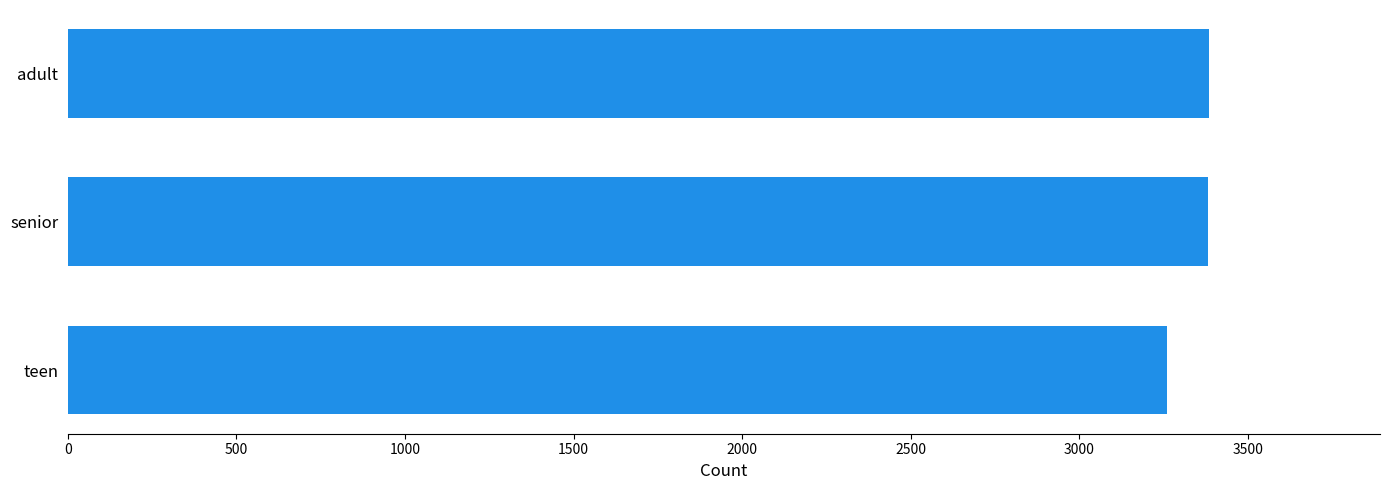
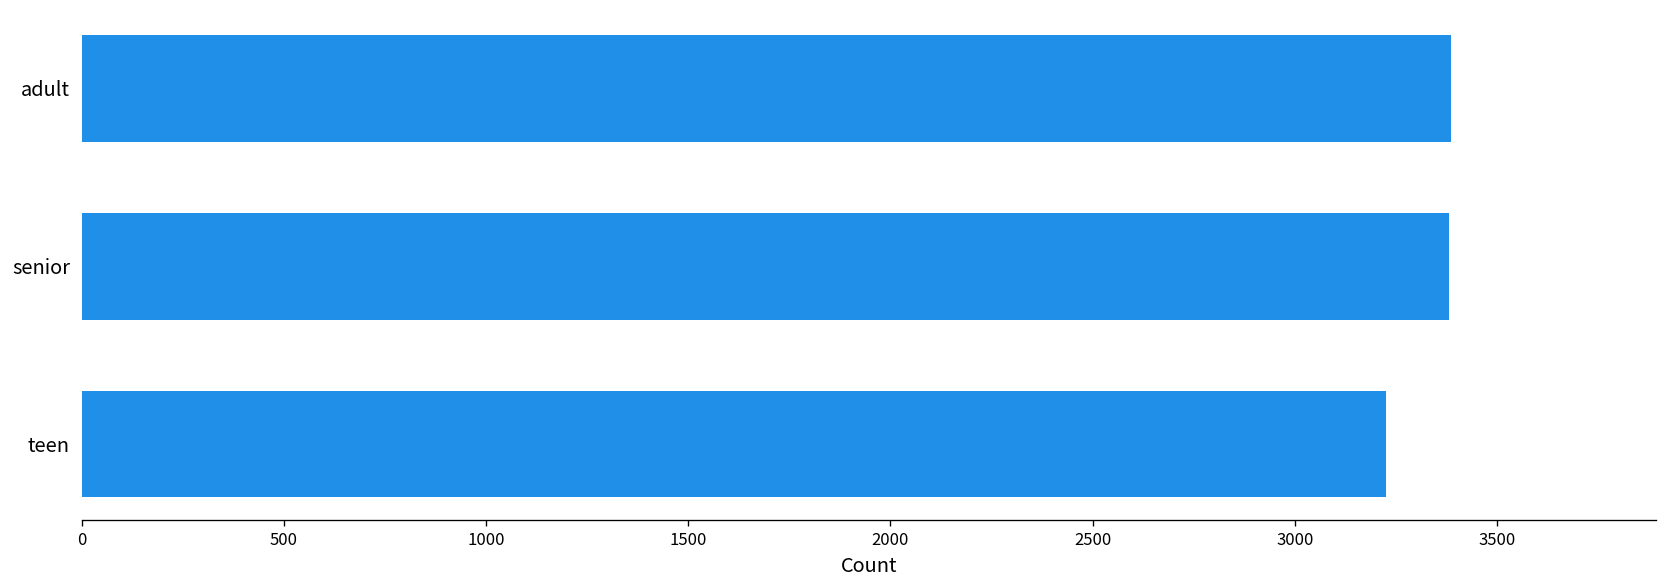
teen: 3260 -> 3230
